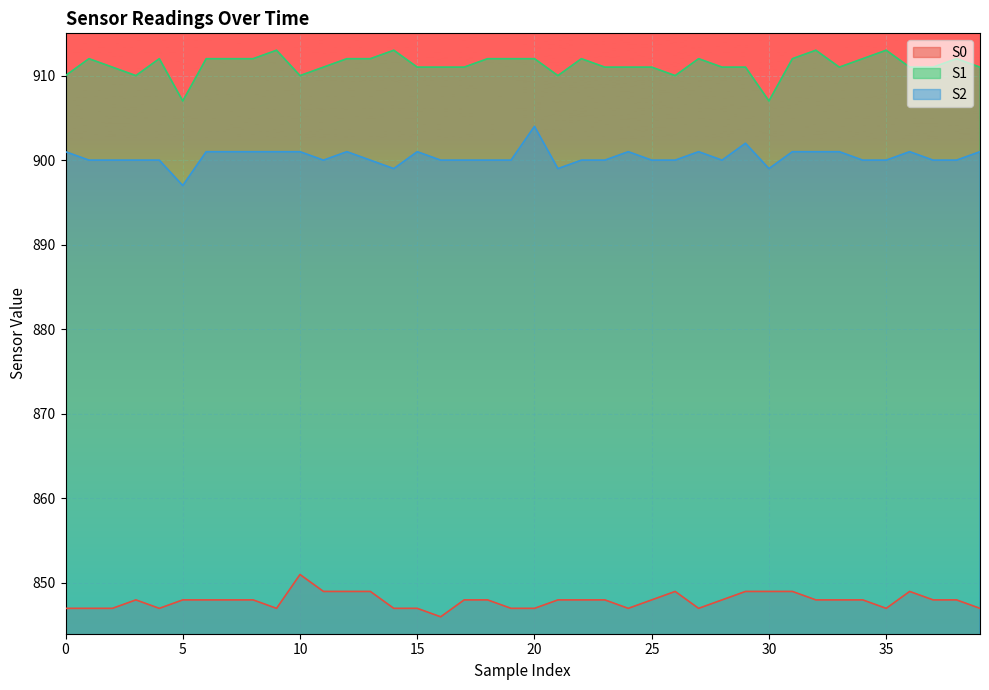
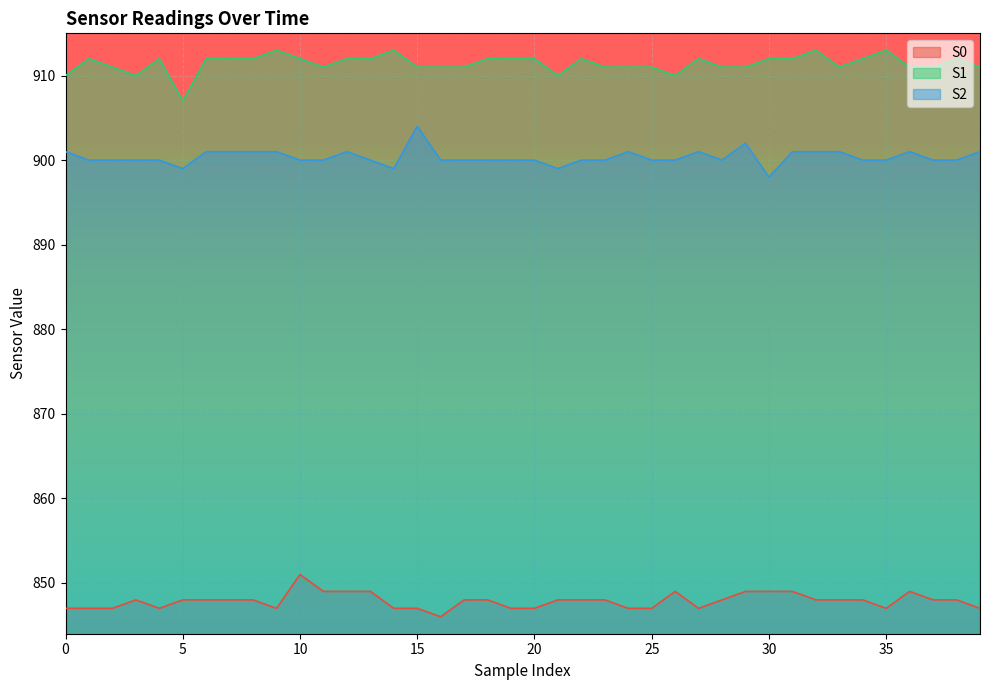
S2, 5: 897 -> 899
S1, 10: 910 -> 912
S2, 10: 901 -> 900
S2, 15: 901 -> 904
S2, 20: 904 -> 900
S0, 25: 848 -> 847
S1, 30: 907 -> 912
S2, 30: 899 -> 898
